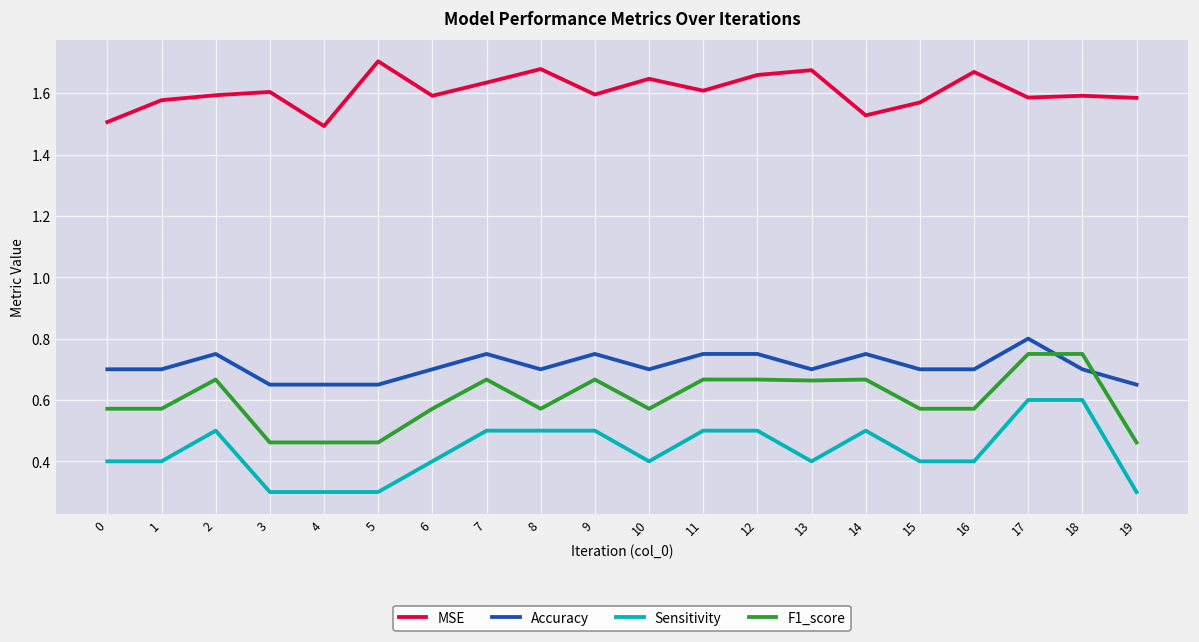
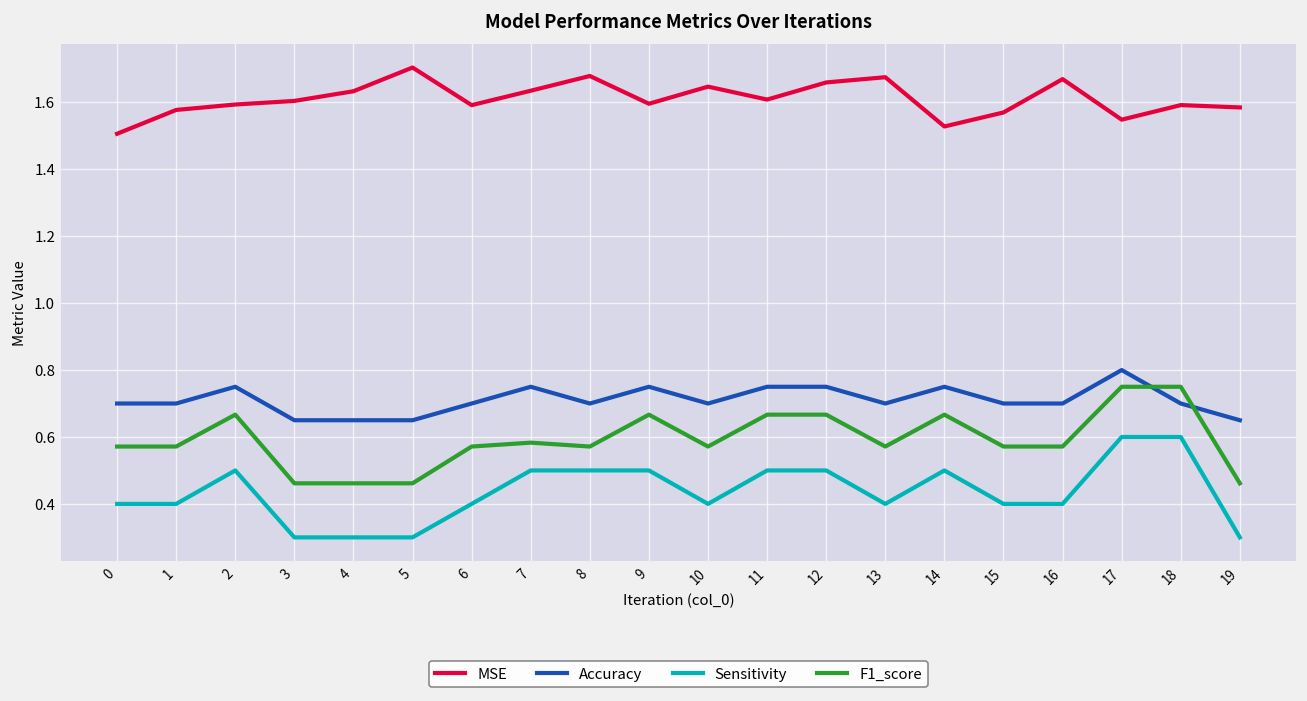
MSE, 4: 1.49 -> 1.63
F1_score, 7: 0.67 -> 0.58
F1_score, 13: 0.66 -> 0.57
MSE, 17: 1.59 -> 1.55
